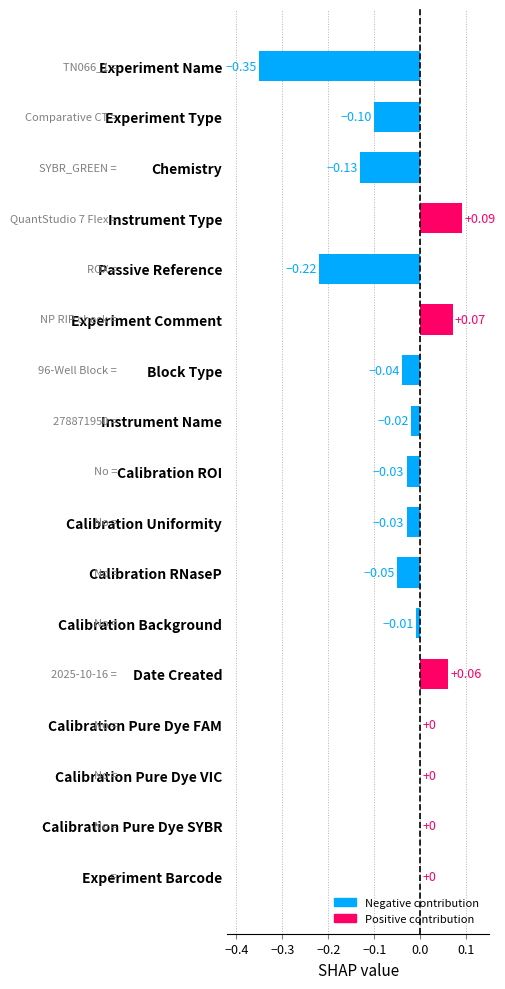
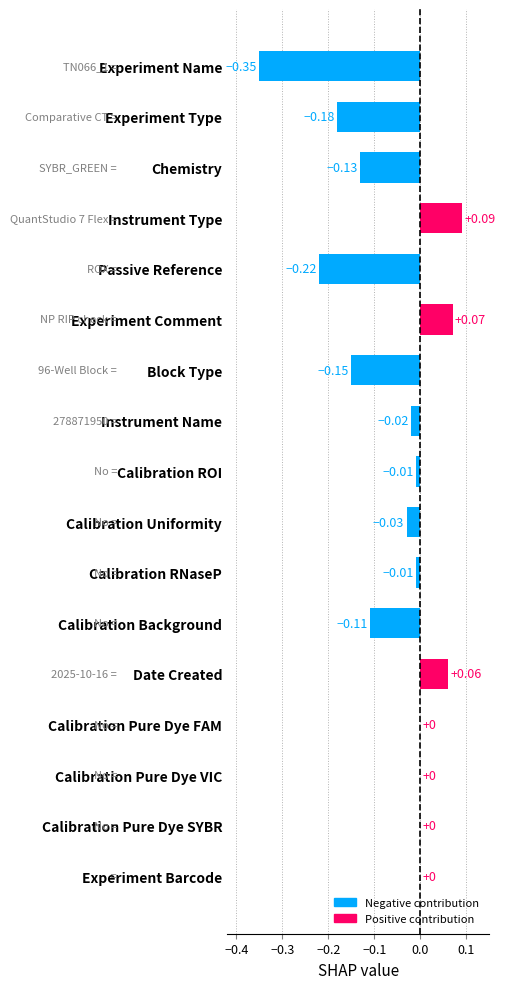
Experiment Type: -0.10 -> -0.18
Block Type: -0.04 -> -0.15
Calibration ROI: -0.03 -> -0.01
Calibration RNaseP: -0.05 -> -0.01
Calibration Background: -0.01 -> -0.11
